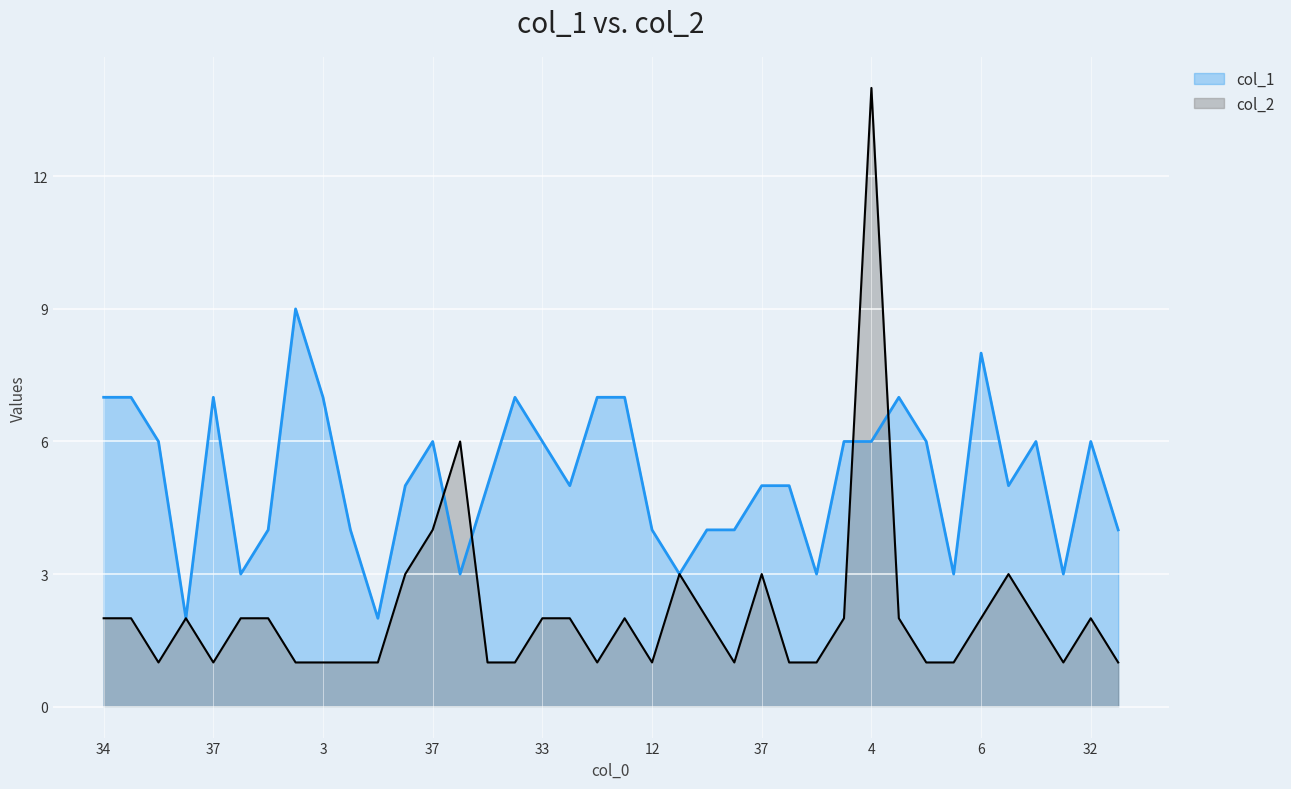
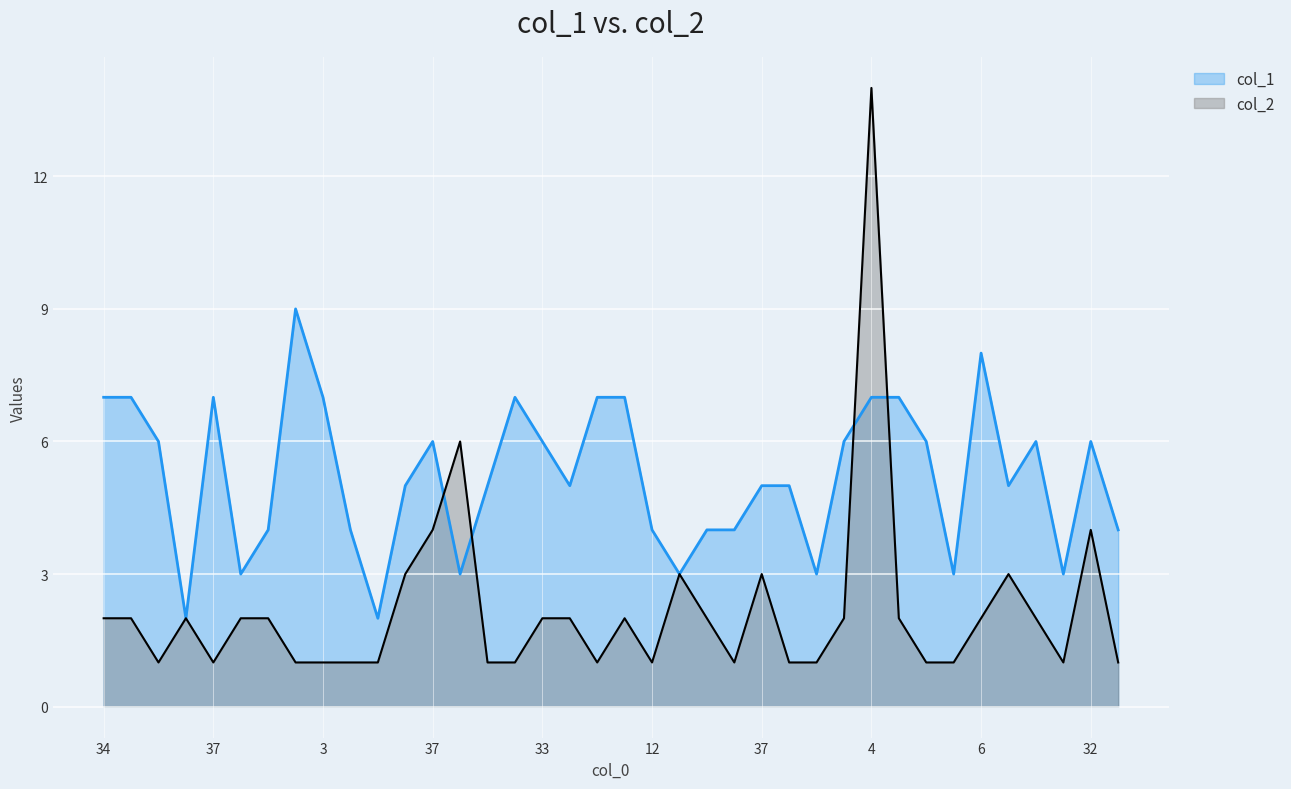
col_1, 4: 6 -> 7
col_2, 32: 2 -> 4
